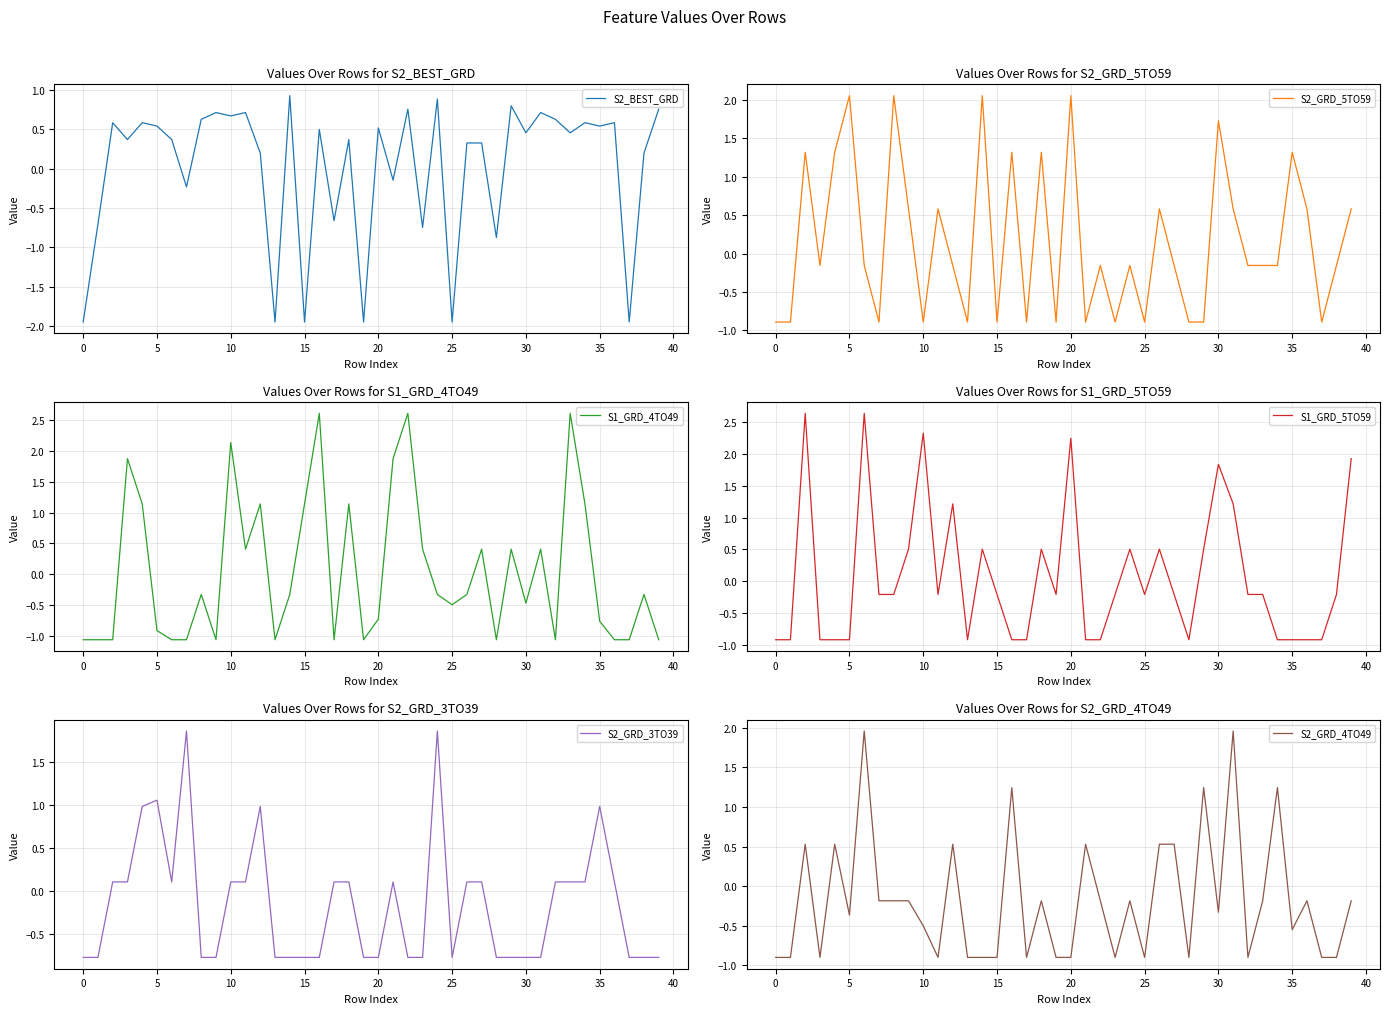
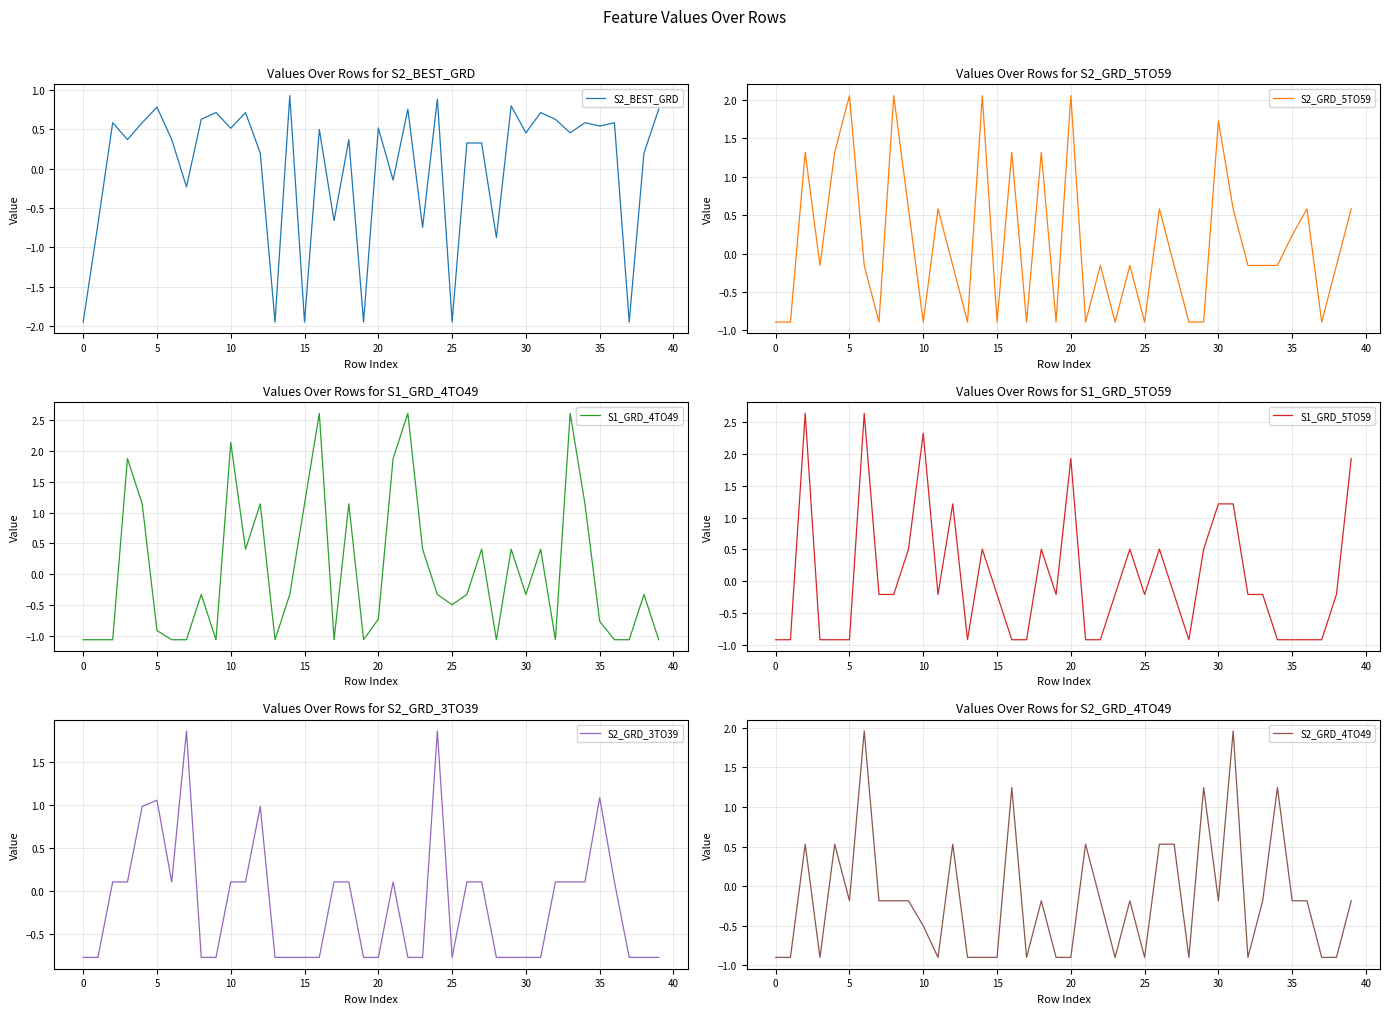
Values Over Rows for S2_BEST_GRD, 5: 0.5 -> 0.8
Values Over Rows for S2_BEST_GRD, 10: 0.7 -> 0.5
Values Over Rows for S2_GRD_5TO59, 35: 1.3 -> 0.2
Values Over Rows for S1_GRD_4TO49, 30: -0.5 -> -0.3
Values Over Rows for S1_GRD_5TO59, 20: 2.3 -> 1.9
Values Over Rows for S1_GRD_5TO59, 30: 1.8 -> 1.2
Values Over Rows for S2_GRD_3TO39, 35: 1.0 -> 1.1
Values Over Rows for S2_GRD_4TO49, 5: -0.4 -> -0.2
Values Over Rows for S2_GRD_4TO49, 30: -0.3 -> -0.2
Values Over Rows for S2_GRD_4TO49, 35: -0.5 -> -0.2
